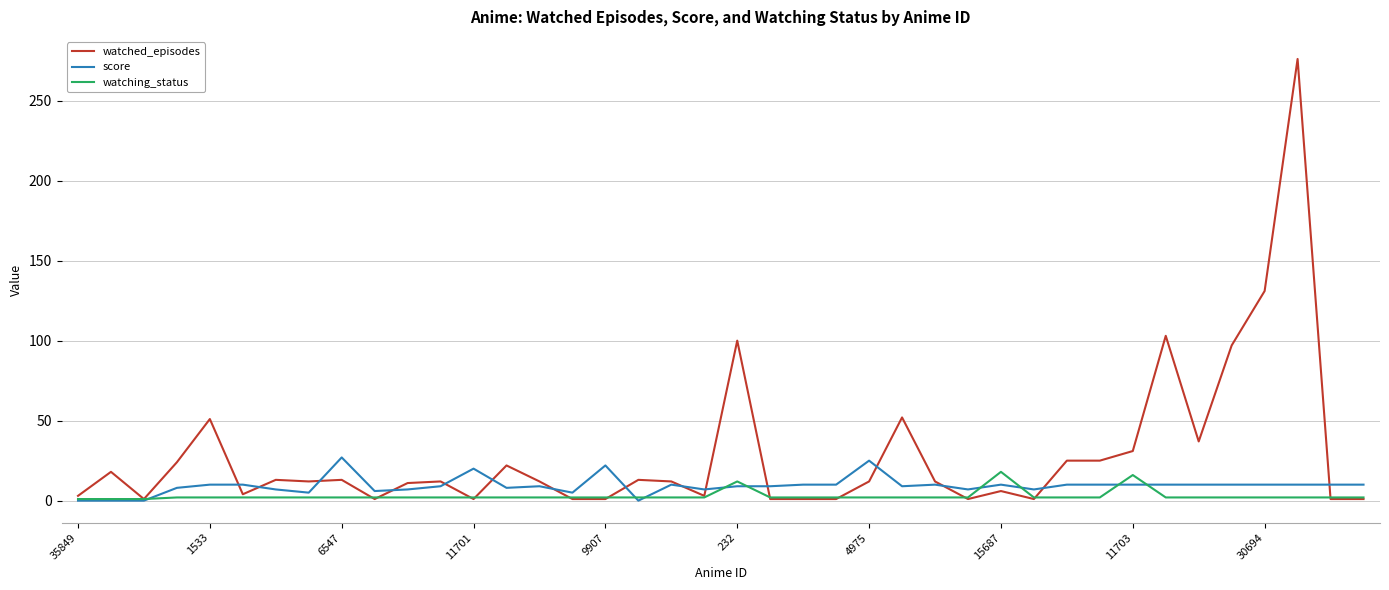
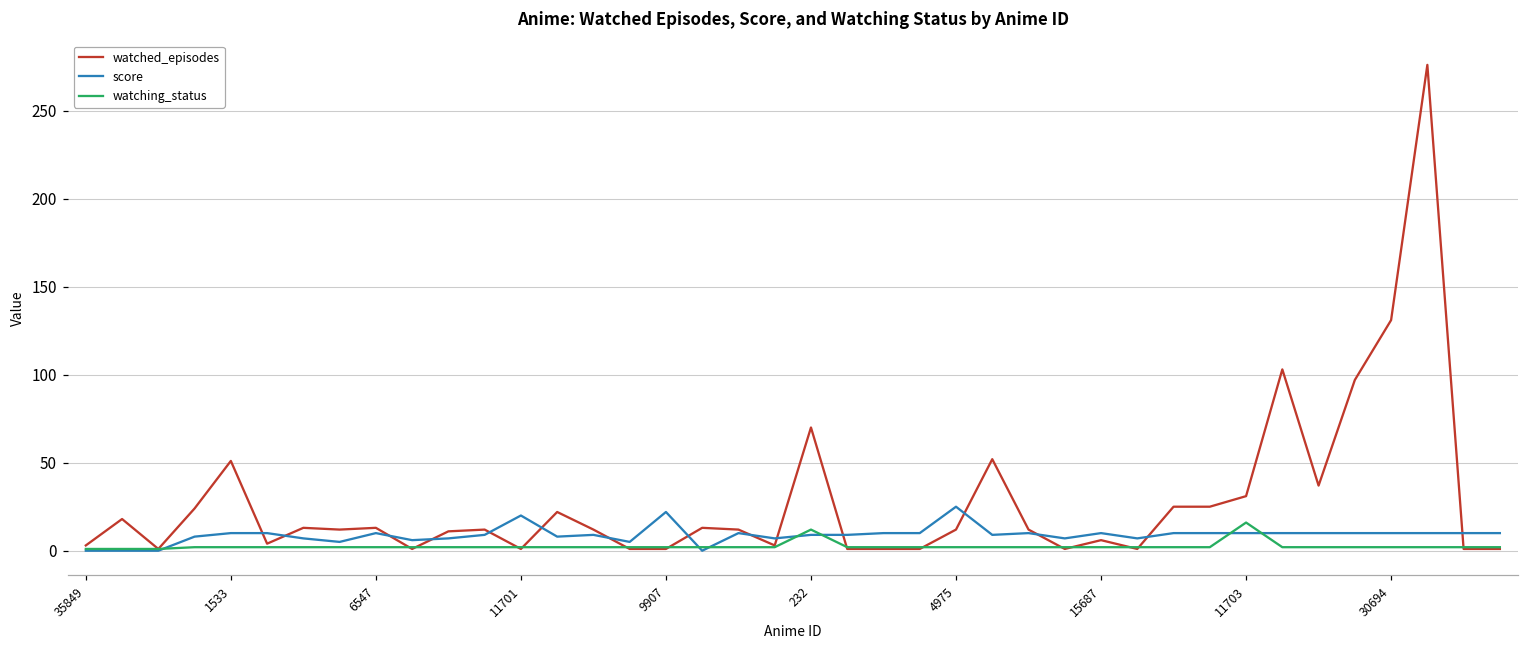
score, 6547: 27 -> 10
watched_episodes, 232: 100 -> 70
watching_status, 15687: 18 -> 2
